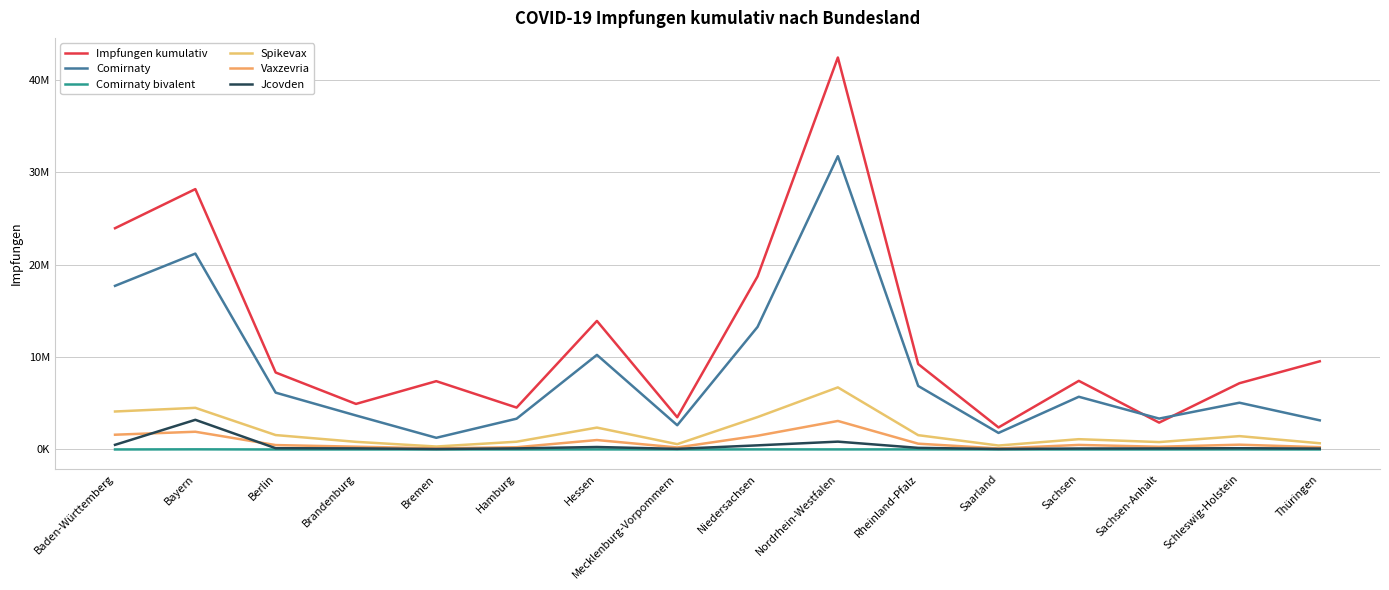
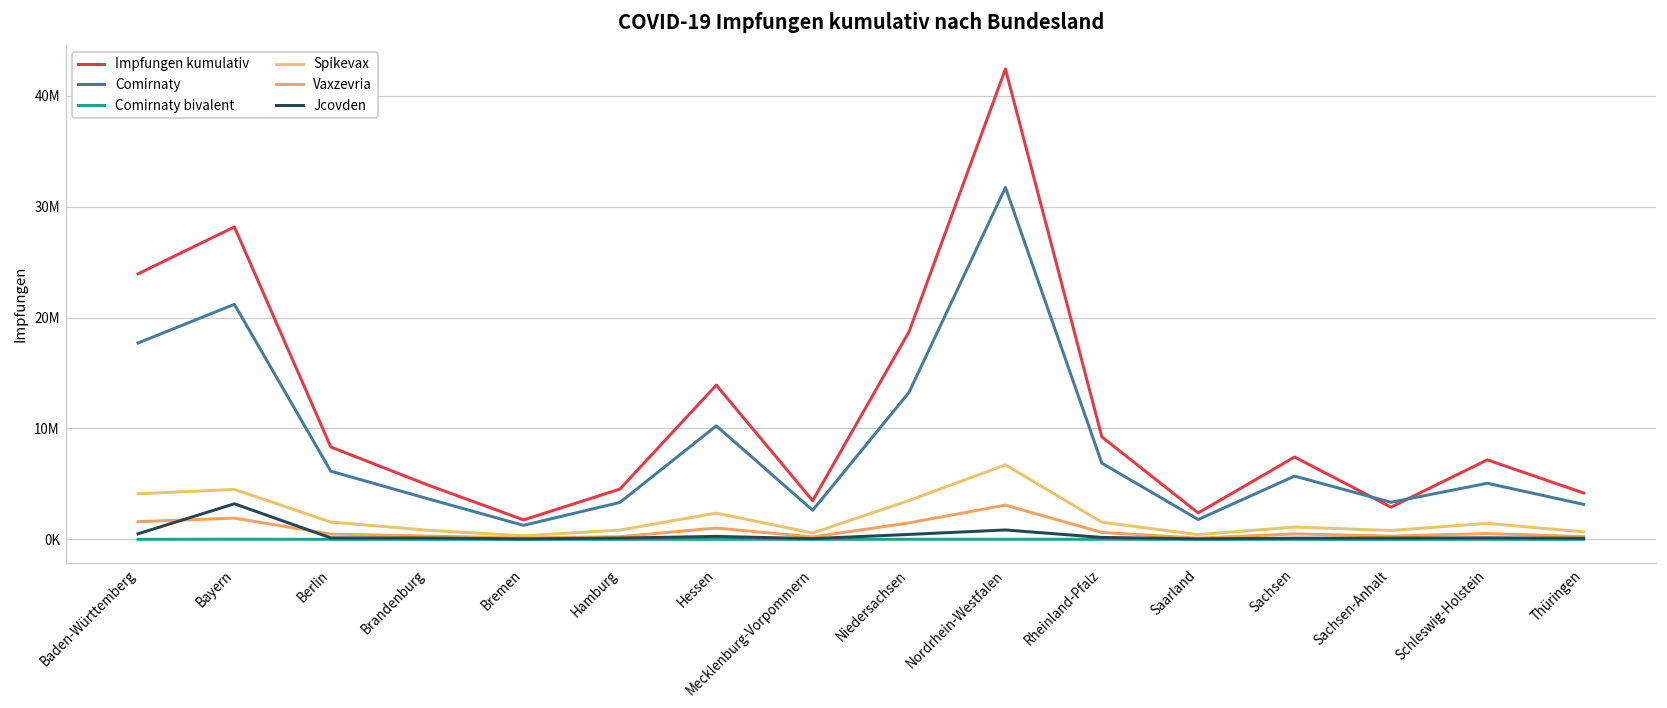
Impfungen kumulativ, Bremen: 7000000 -> 2000000
Impfungen kumulativ, Thüringen: 10000000 -> 4000000
